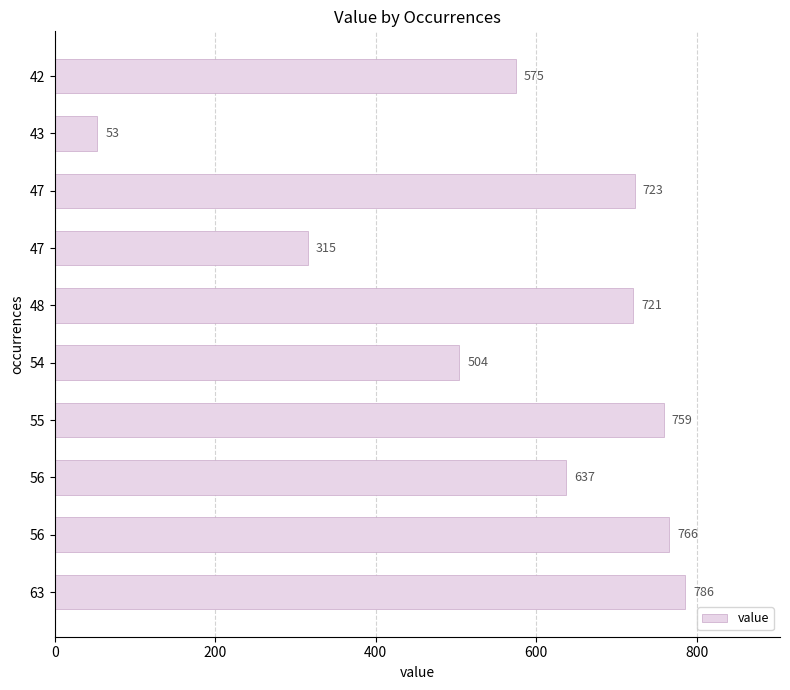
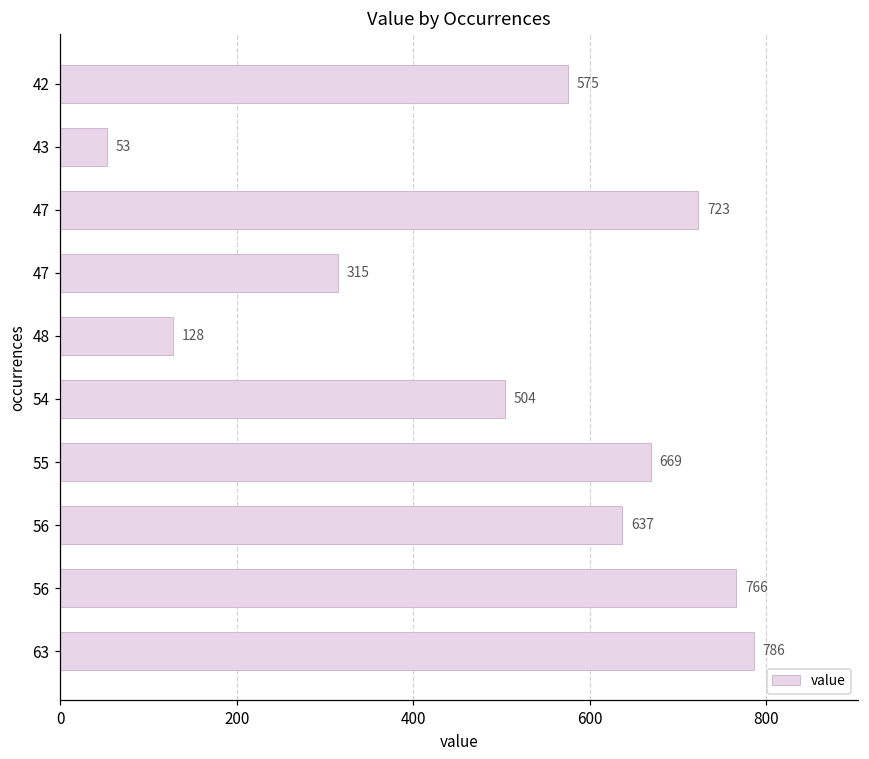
48: 721 -> 128
55: 759 -> 669
